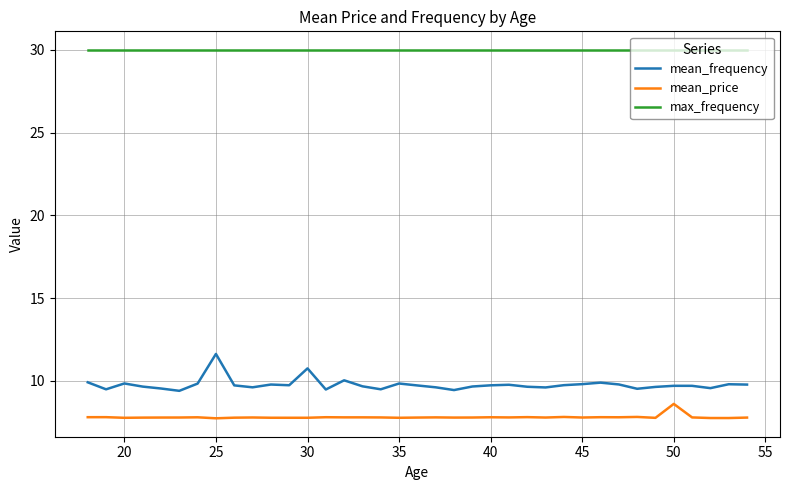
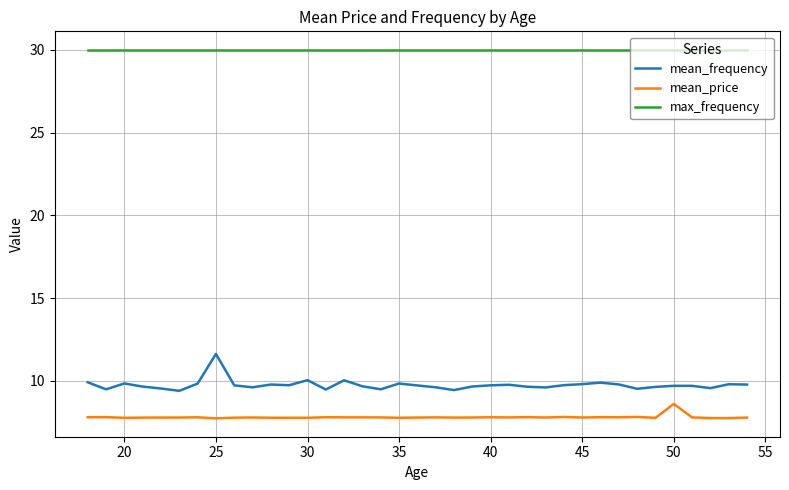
mean_frequency, 30: 10.8 -> 10.0
